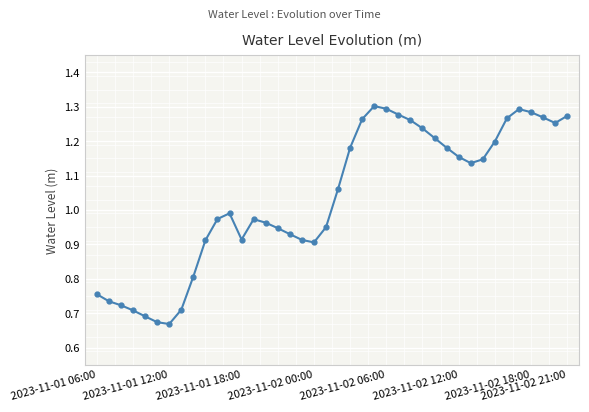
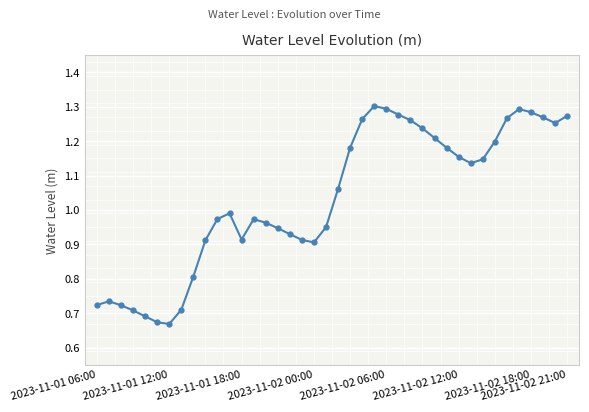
2023-11-01 06:00: 0.76 -> 0.72
